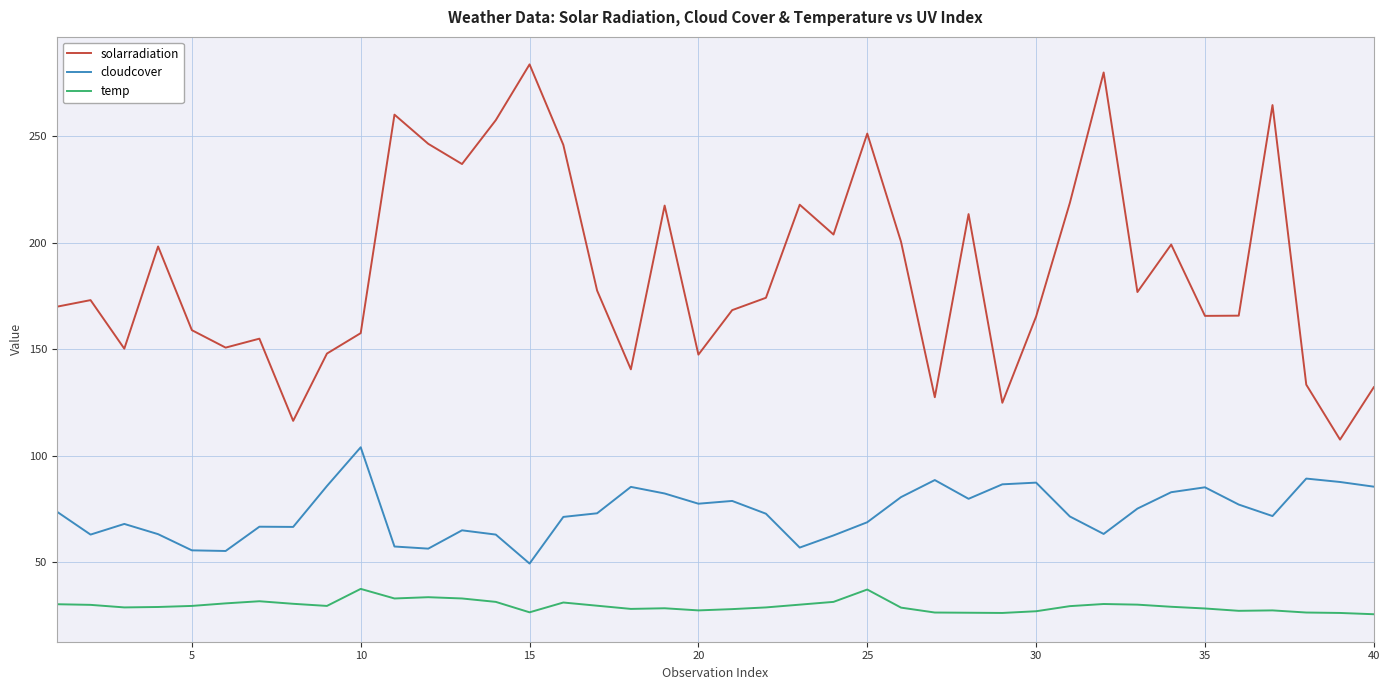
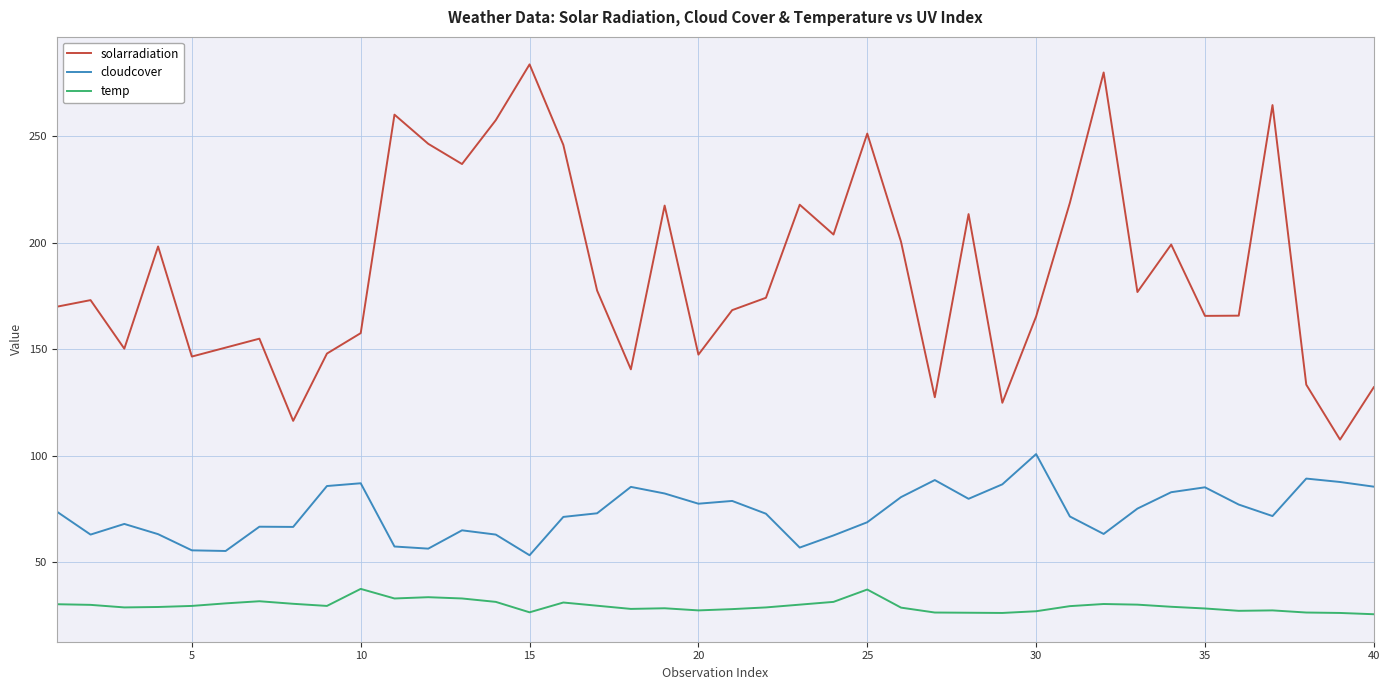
solarradiation, 5: 159 -> 147
cloudcover, 10: 104 -> 87
cloudcover, 15: 49 -> 53
cloudcover, 30: 87 -> 101
